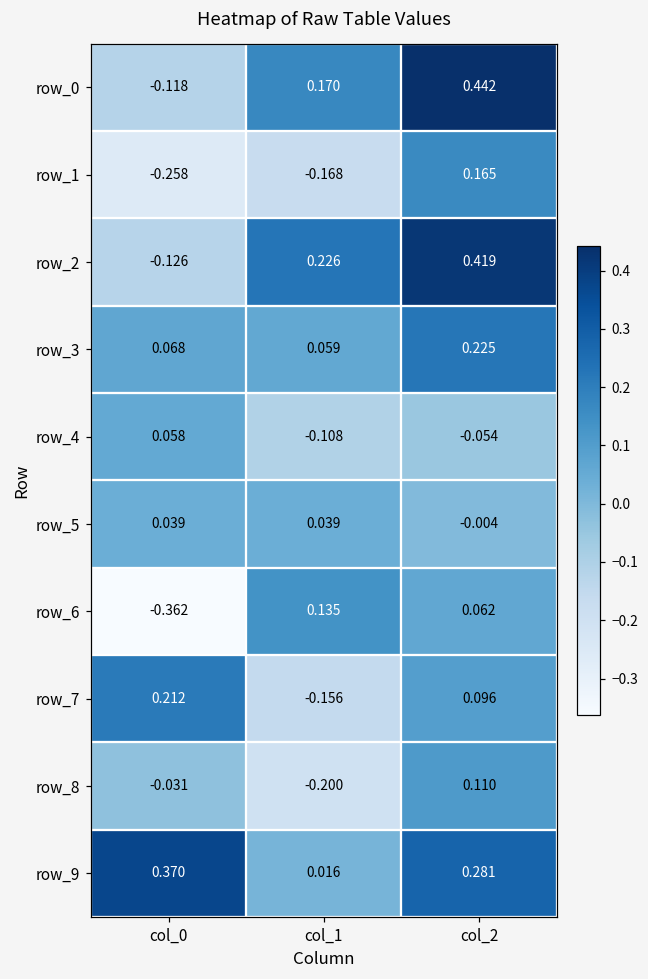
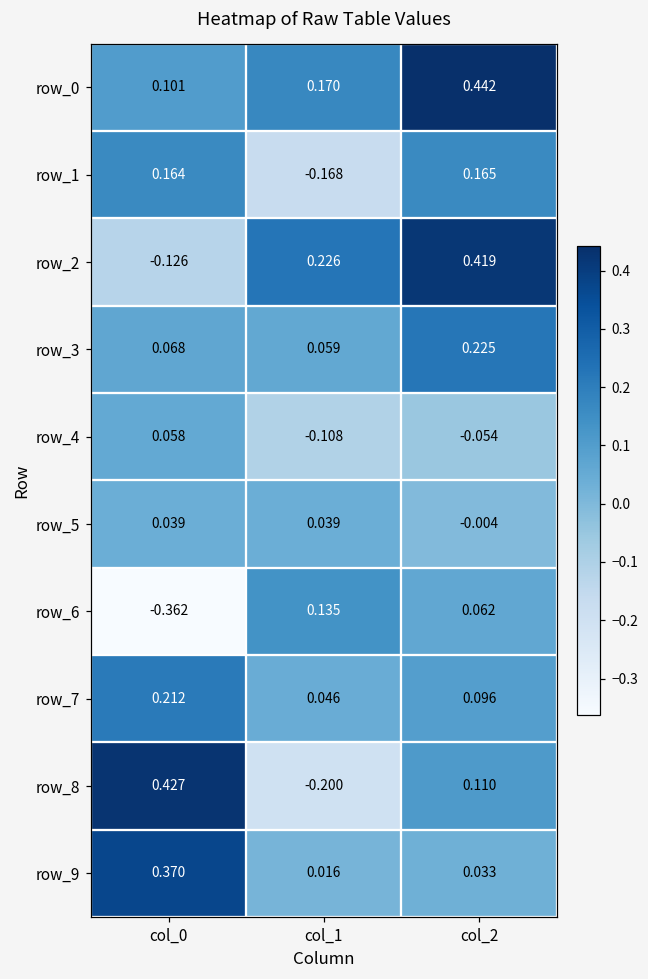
row_0, col_0: -0.118 -> 0.101
row_1, col_0: -0.258 -> 0.164
row_7, col_1: -0.156 -> 0.046
row_8, col_0: -0.031 -> 0.427
row_9, col_2: 0.281 -> 0.033
